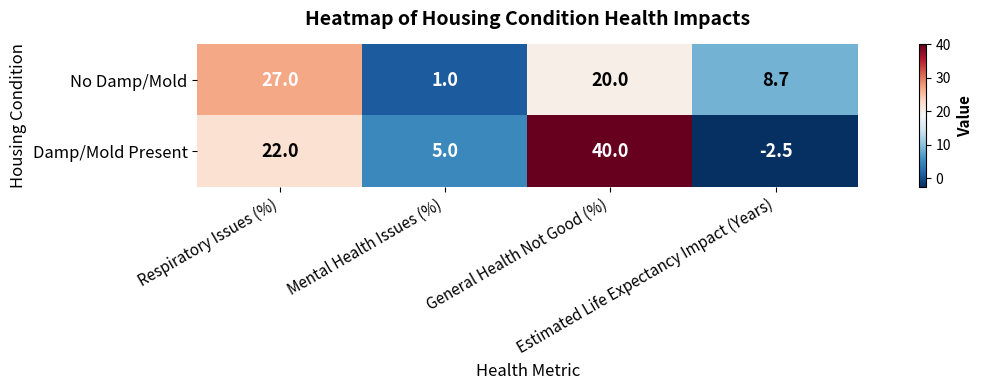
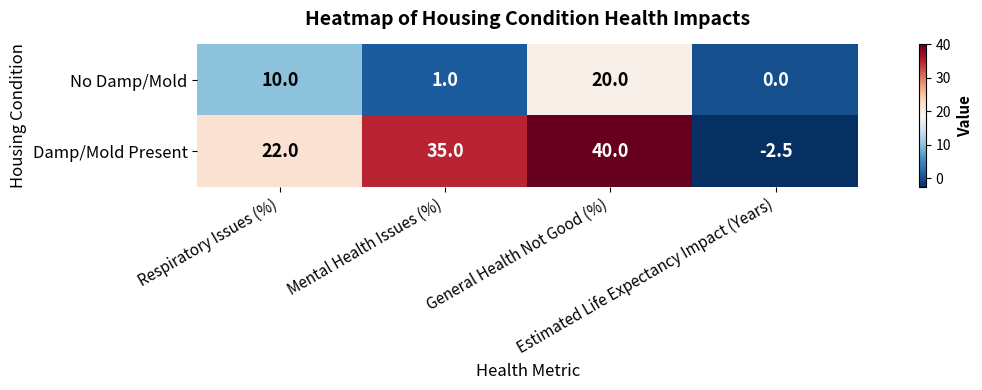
No Damp/Mold, Respiratory Issues (%): 27.0 -> 10.0
No Damp/Mold, Estimated Life Expectancy Impact (Years): 8.7 -> 0.0
Damp/Mold Present, Mental Health Issues (%): 5.0 -> 35.0
